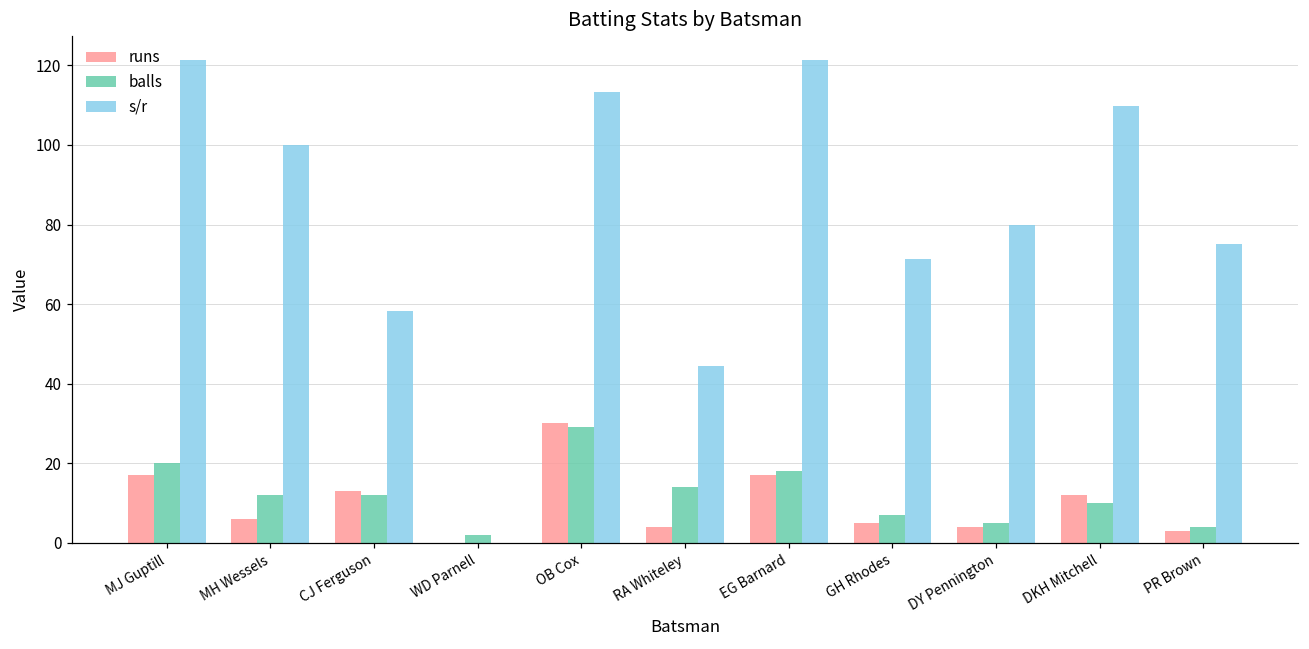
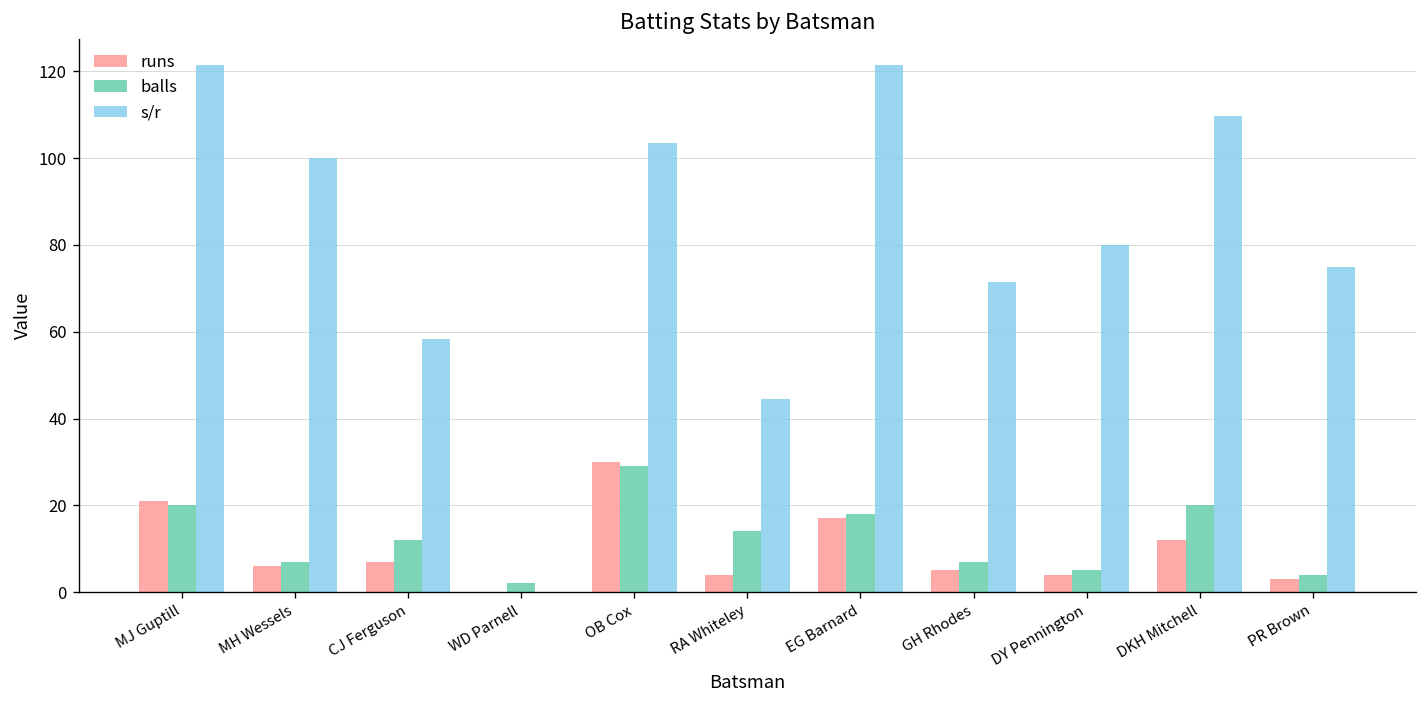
runs, MJ Guptill: 17 -> 21
balls, MH Wessels: 12 -> 7
runs, CJ Ferguson: 13 -> 7
s/r, OB Cox: 113 -> 103
balls, DKH Mitchell: 10 -> 20
